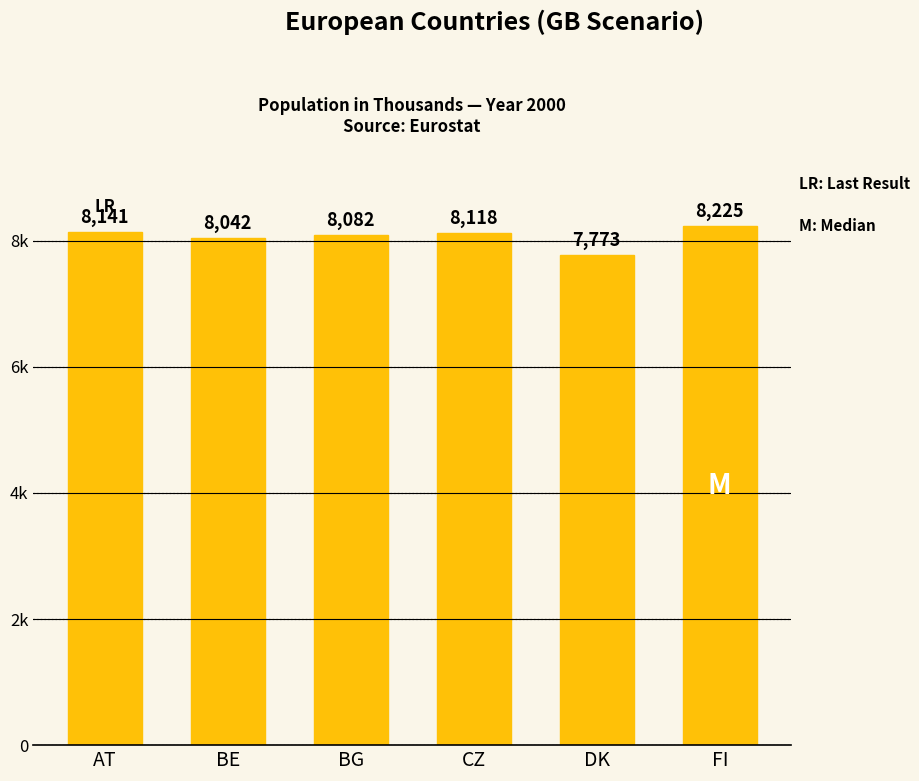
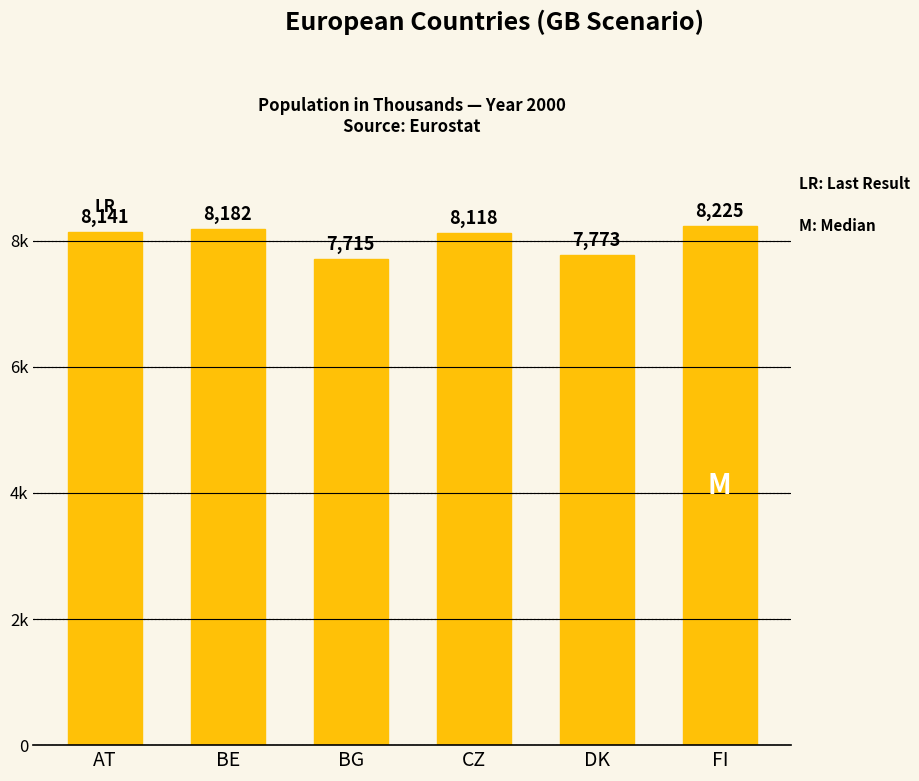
BE: 8,042 -> 8,182
BG: 8,082 -> 7,715
